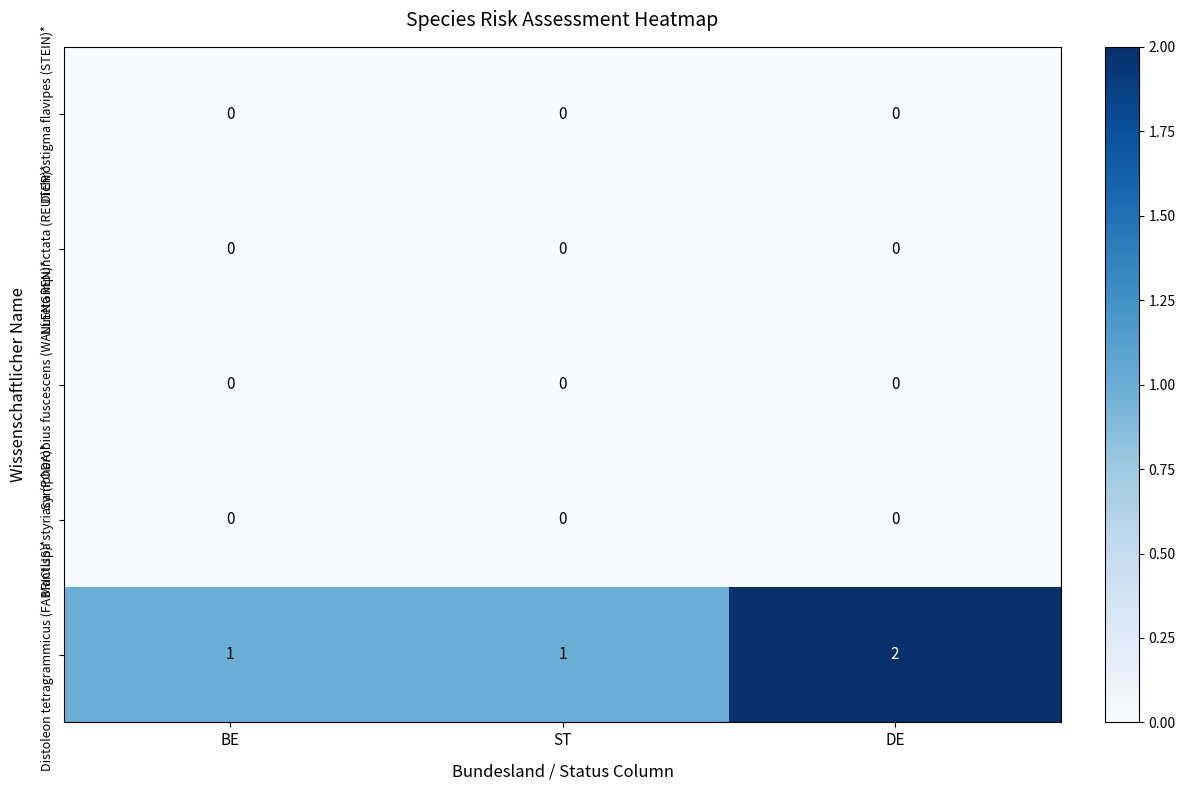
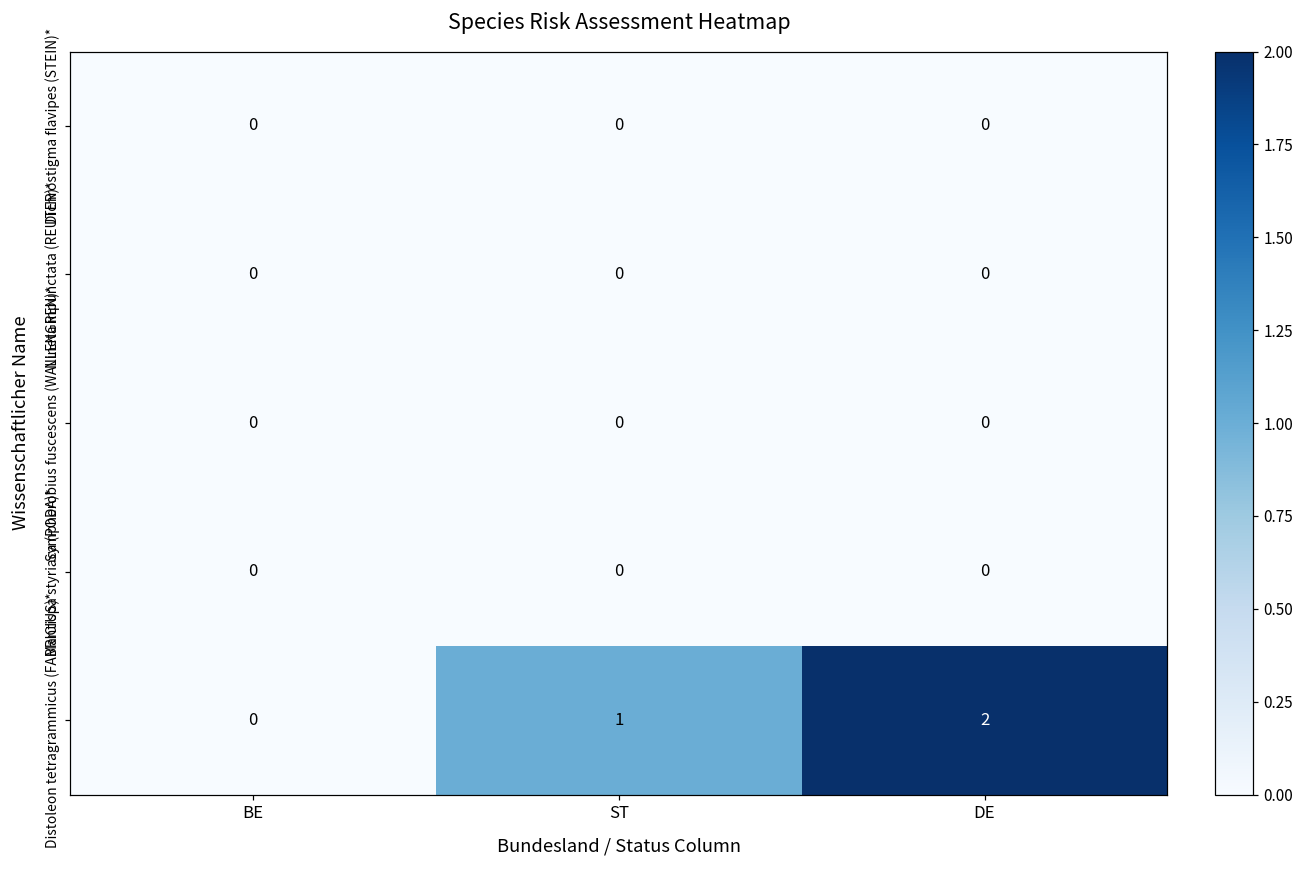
Distoleon tetragrammicus (FABRICIUS)*, BE: 1 -> 0
